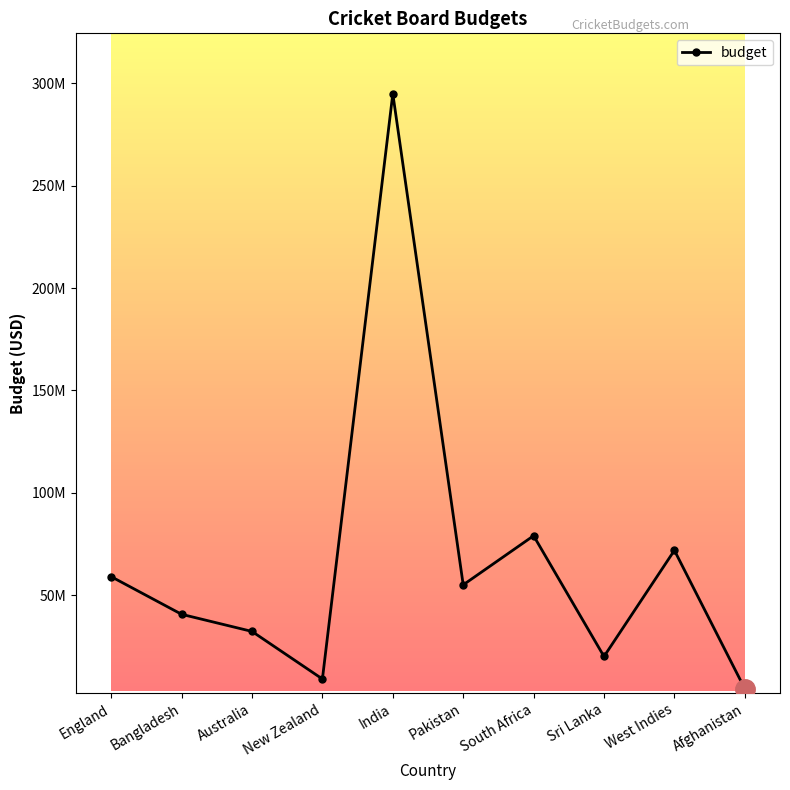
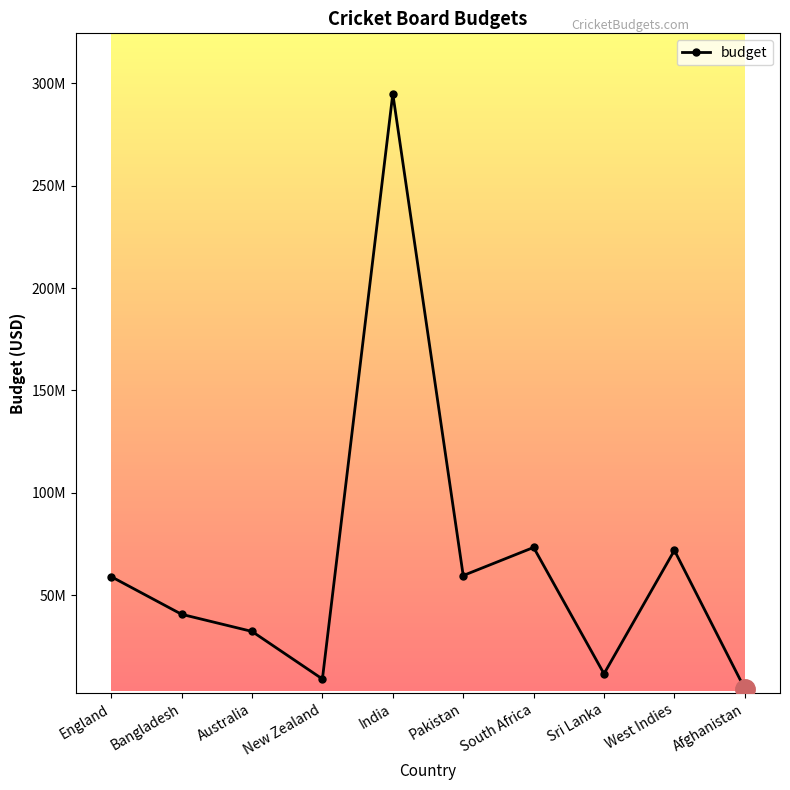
budget, Pakistan: 55000000 -> 60000000
budget, South Africa: 79000000 -> 73000000
budget, Sri Lanka: 20000000 -> 12000000
